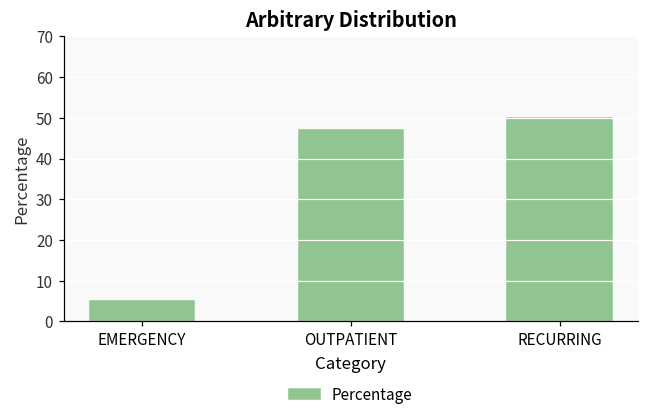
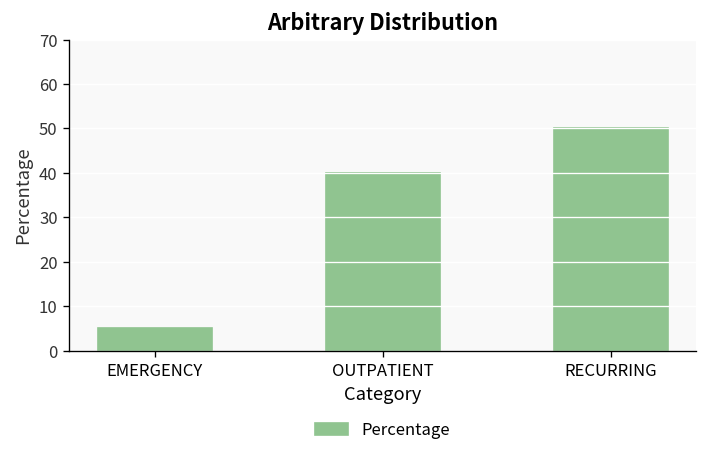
OUTPATIENT: 47 -> 40
